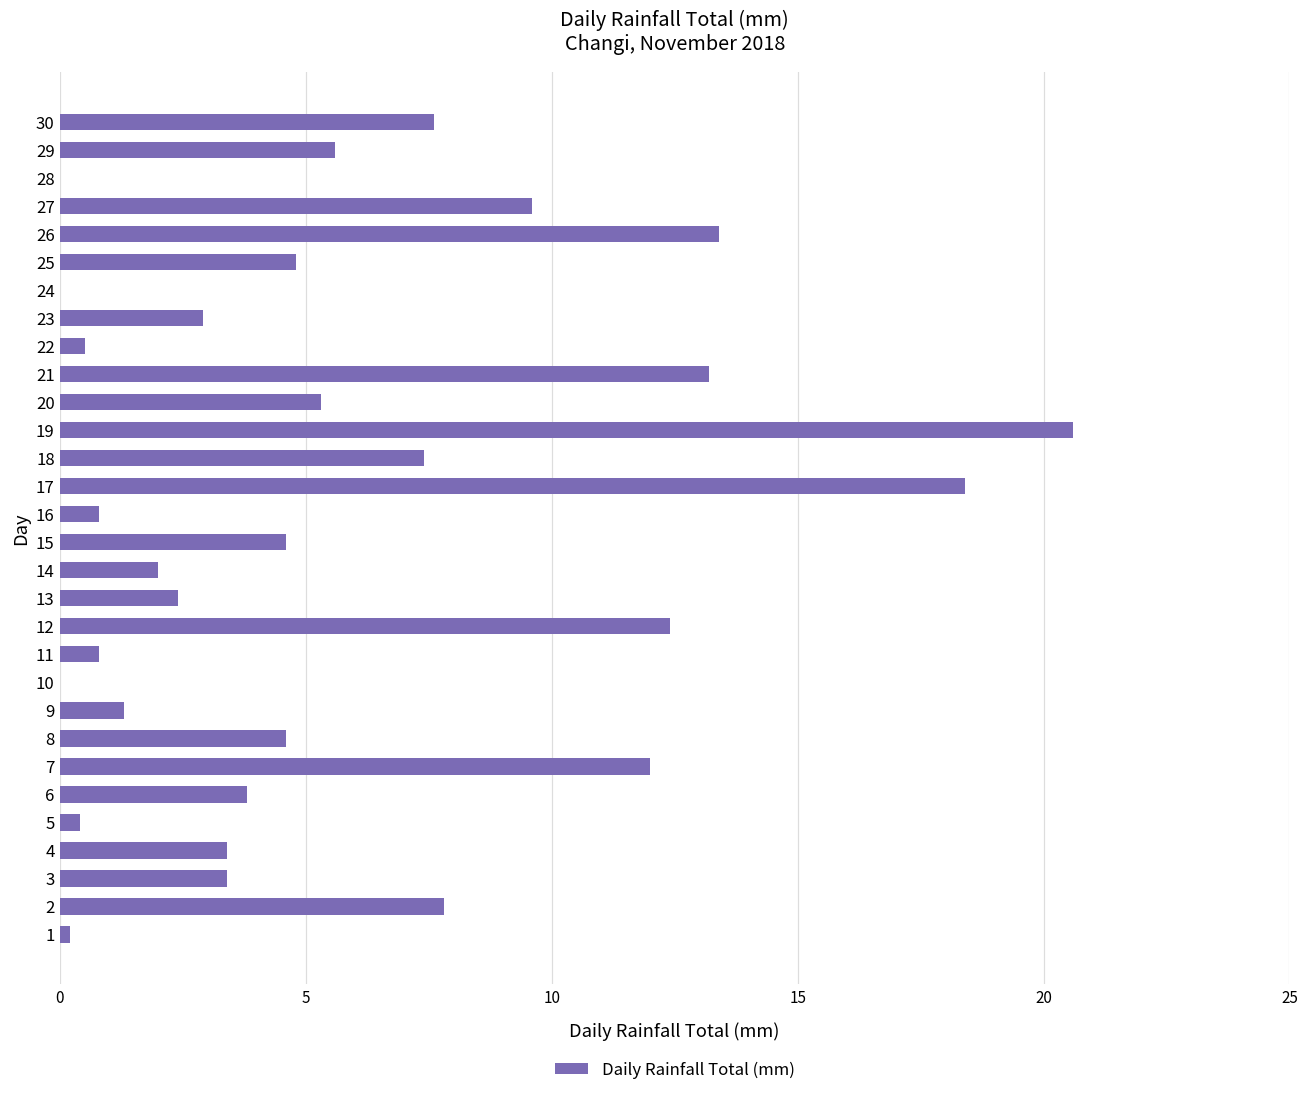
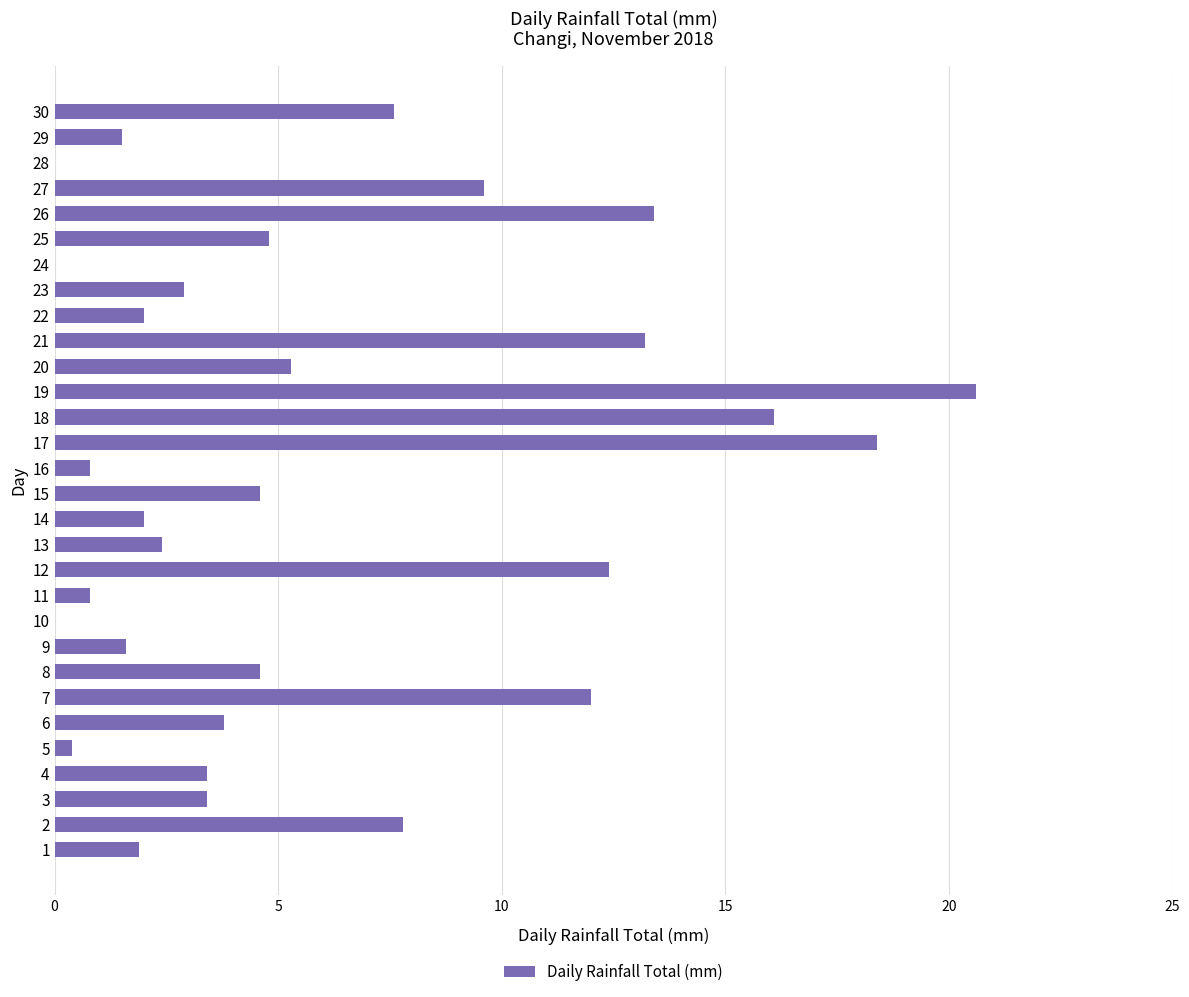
29: 5.6 -> 1.5
22: 0.5 -> 2.0
18: 7.4 -> 16.1
9: 1.3 -> 1.6
1: 0.2 -> 1.9
